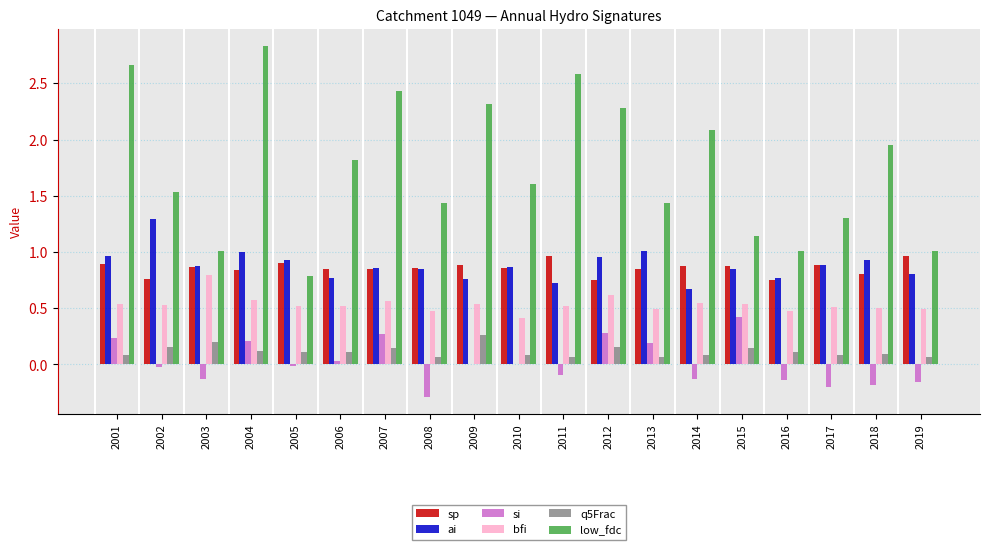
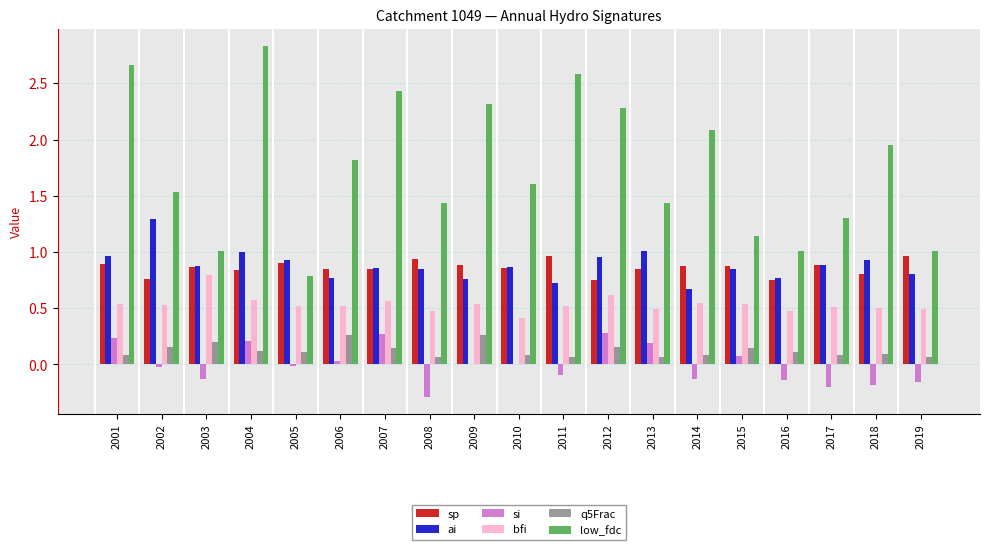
q5Frac, 2006: 0.11 -> 0.26
sp, 2008: 0.86 -> 0.94
si, 2015: 0.43 -> 0.08
